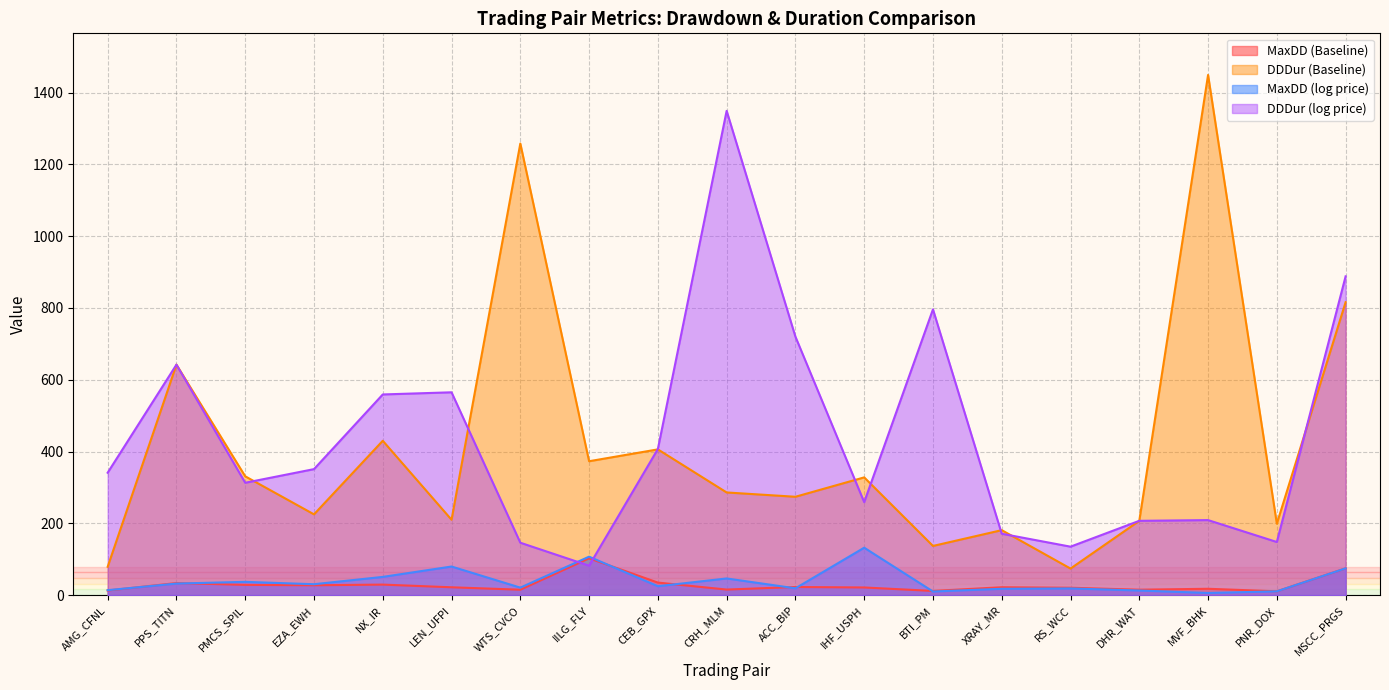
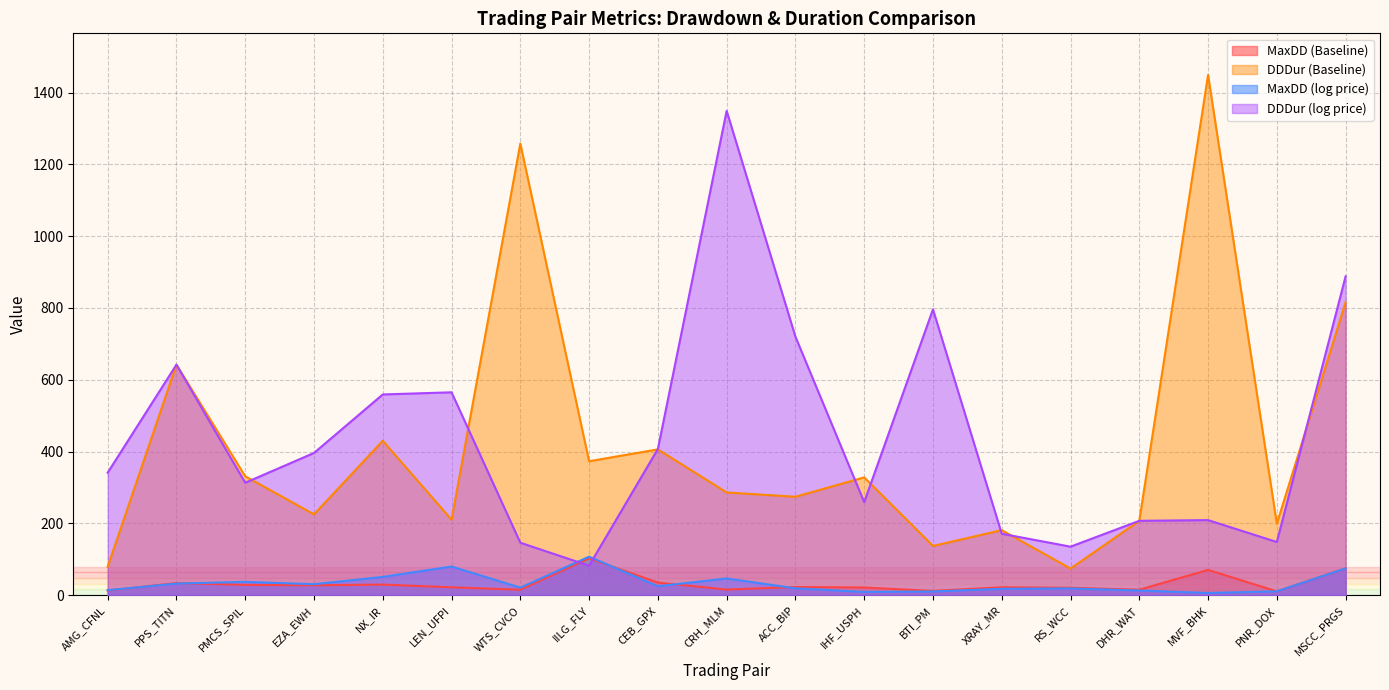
DDDur (log price), EZA_EWH: 350 -> 400
MaxDD (log price), IHF_USPH: 130 -> 10
MaxDD (Baseline), MVF_BHK: 20 -> 70
